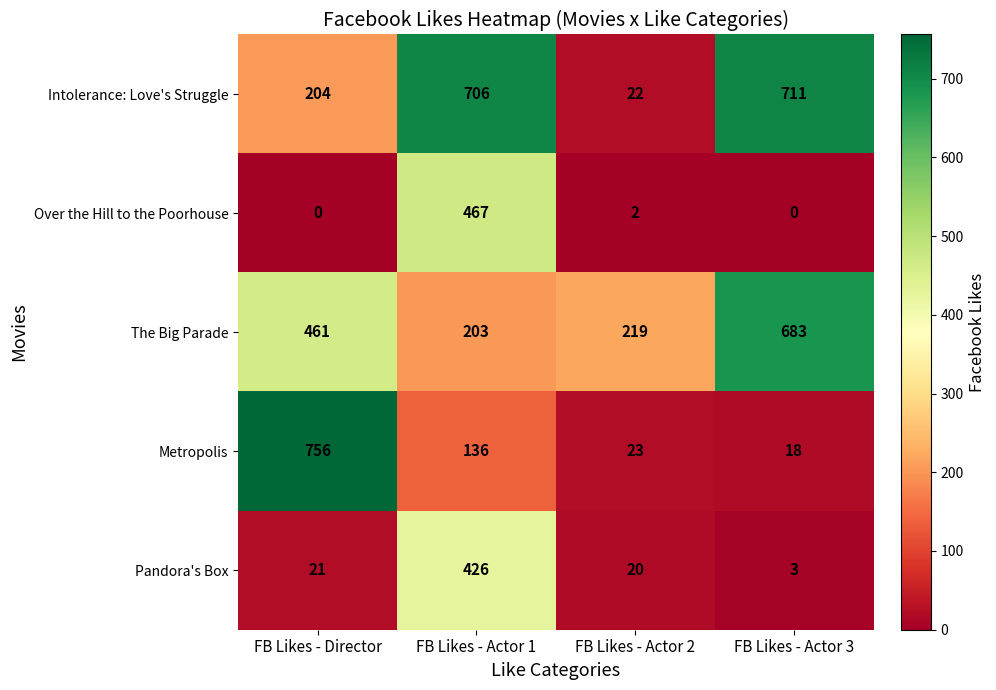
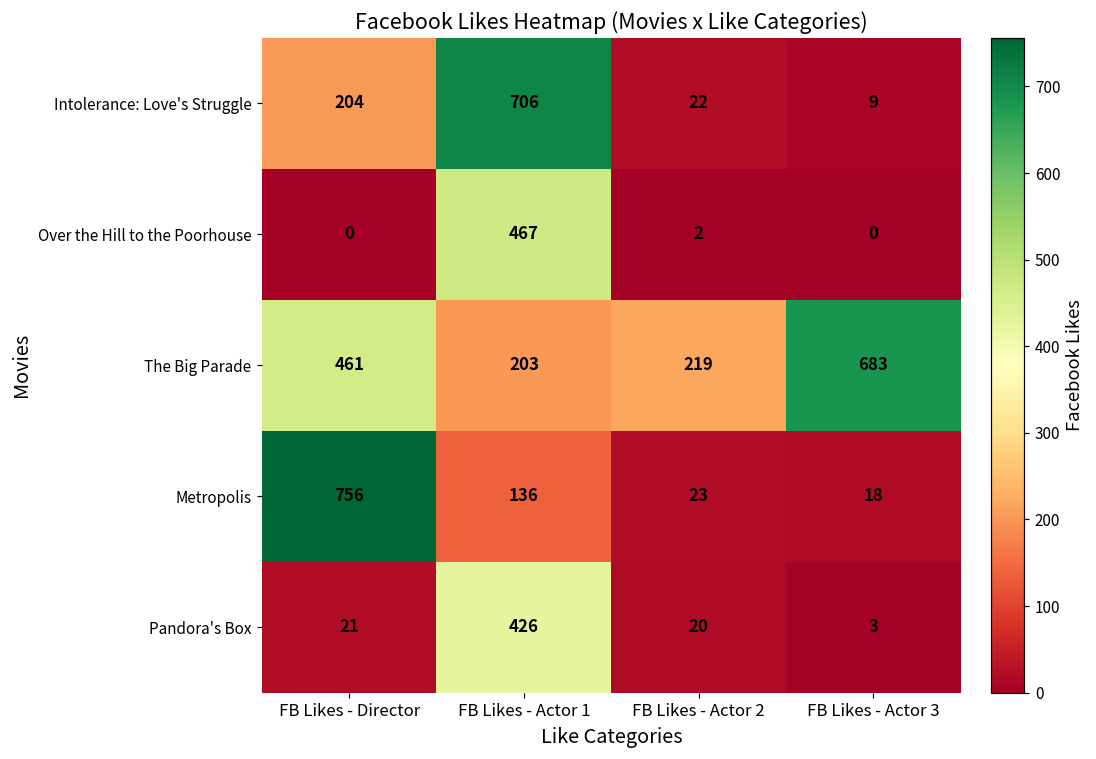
Intolerance: Love's Struggle, FB Likes - Actor 3: 711 -> 9
